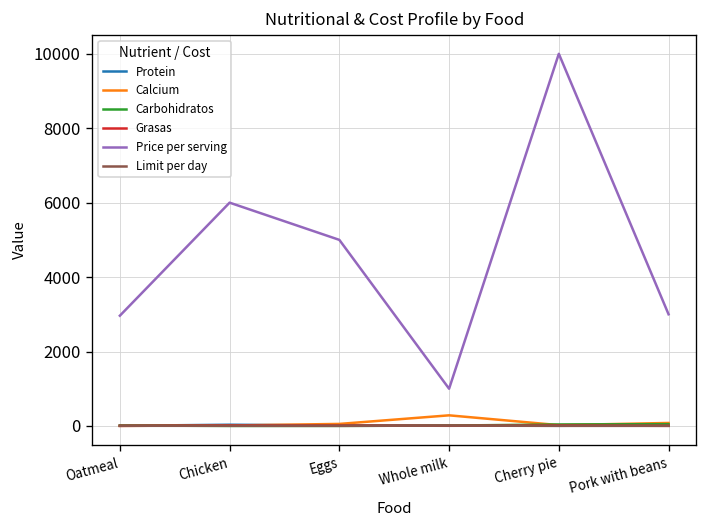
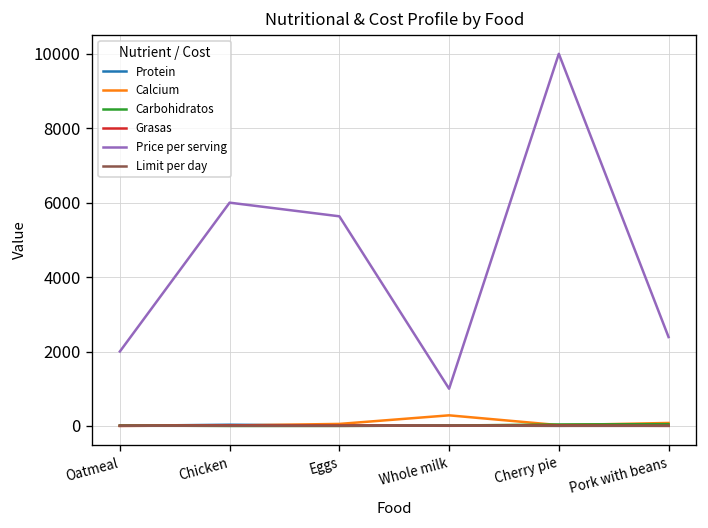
Price per serving, Oatmeal: 3000 -> 2000
Price per serving, Eggs: 5000 -> 5600
Price per serving, Pork with beans: 3000 -> 2400
